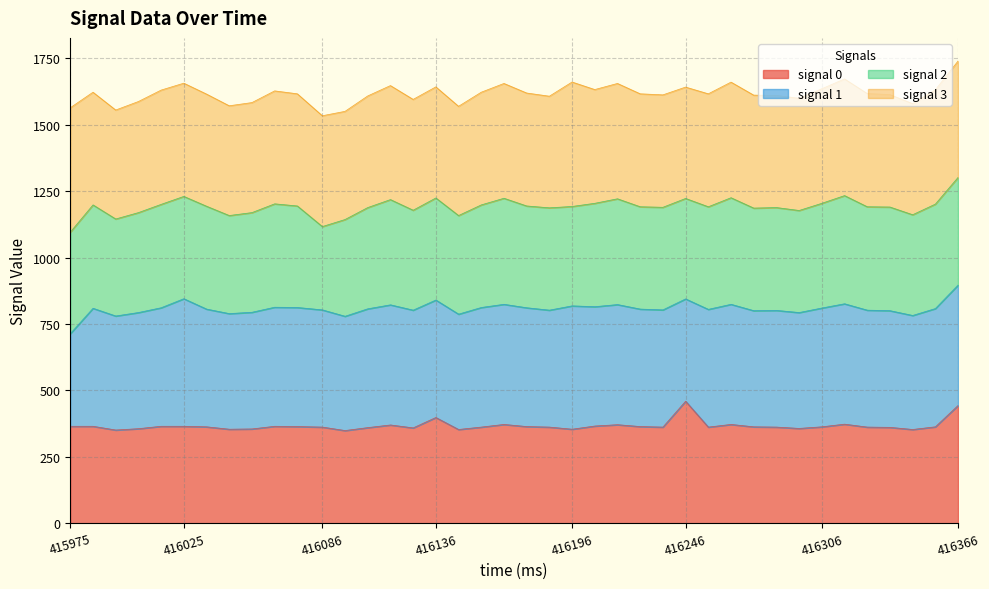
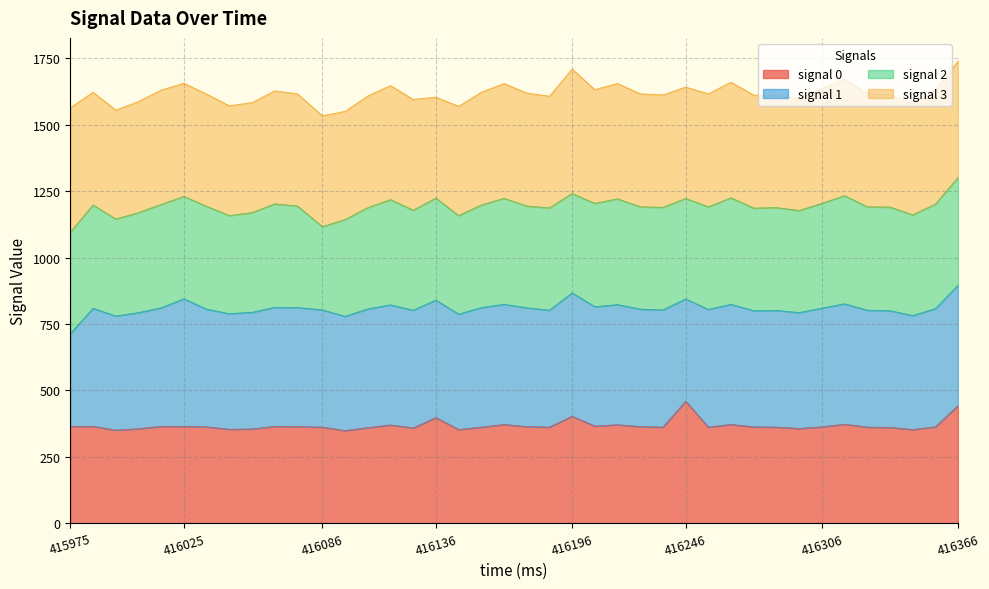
signal 3, 416136: 420 -> 380
signal 0, 416196: 350 -> 400
